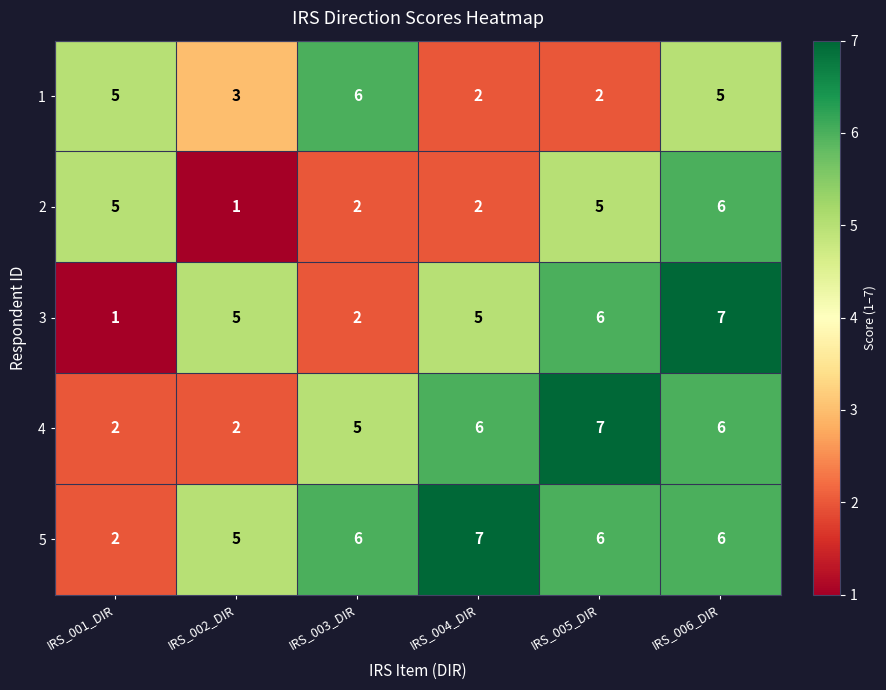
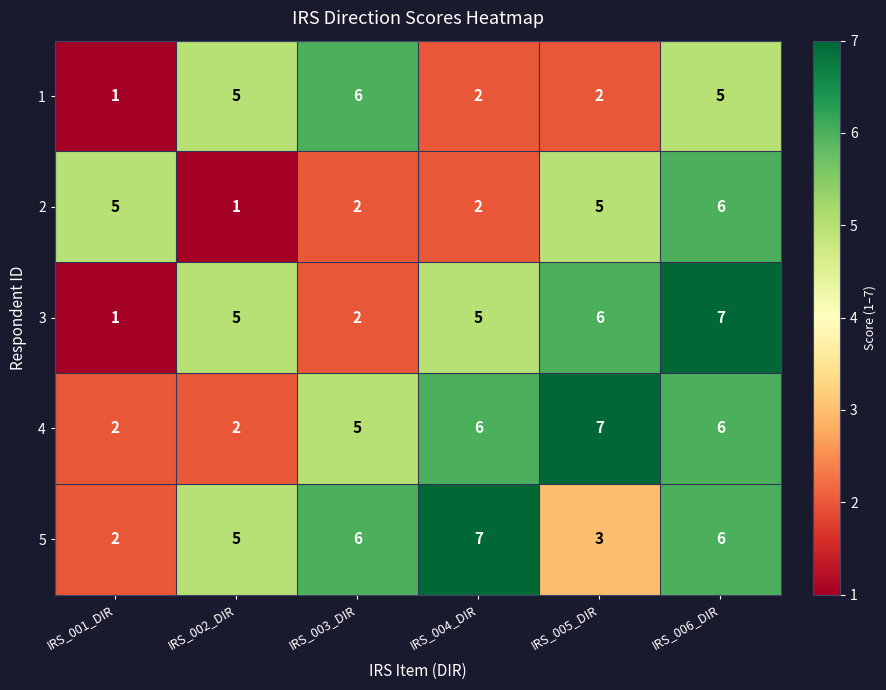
1, IRS_001_DIR: 5 -> 1
1, IRS_002_DIR: 3 -> 5
5, IRS_005_DIR: 6 -> 3
